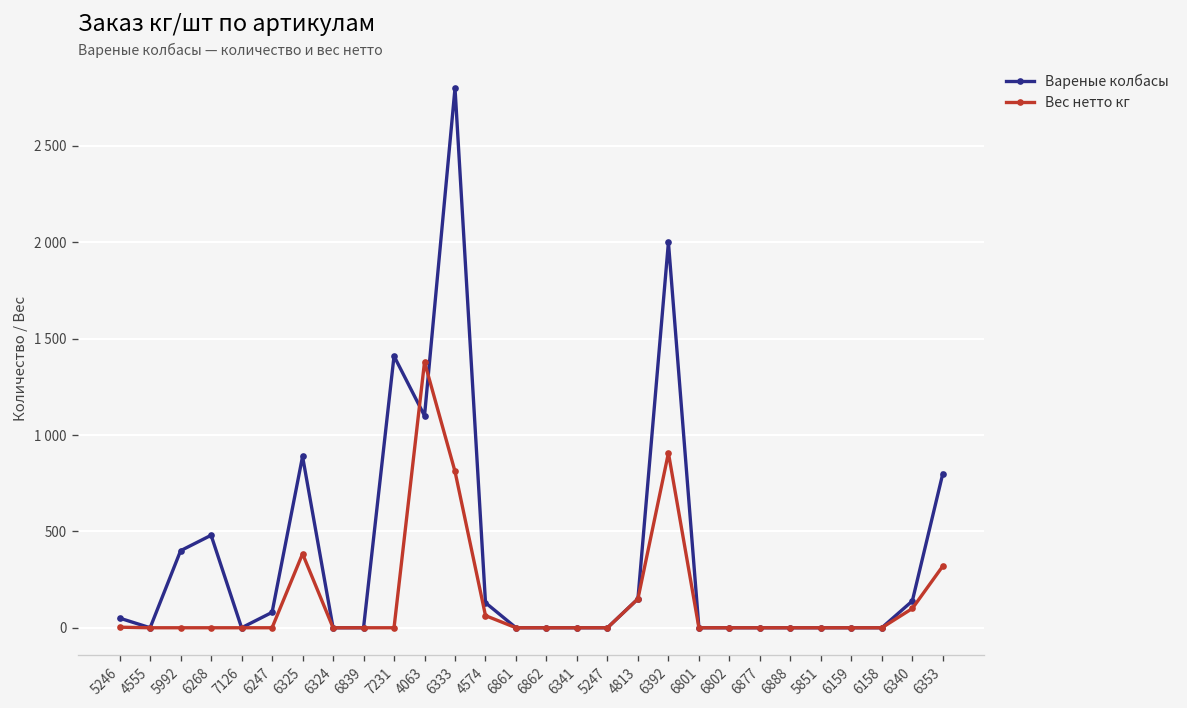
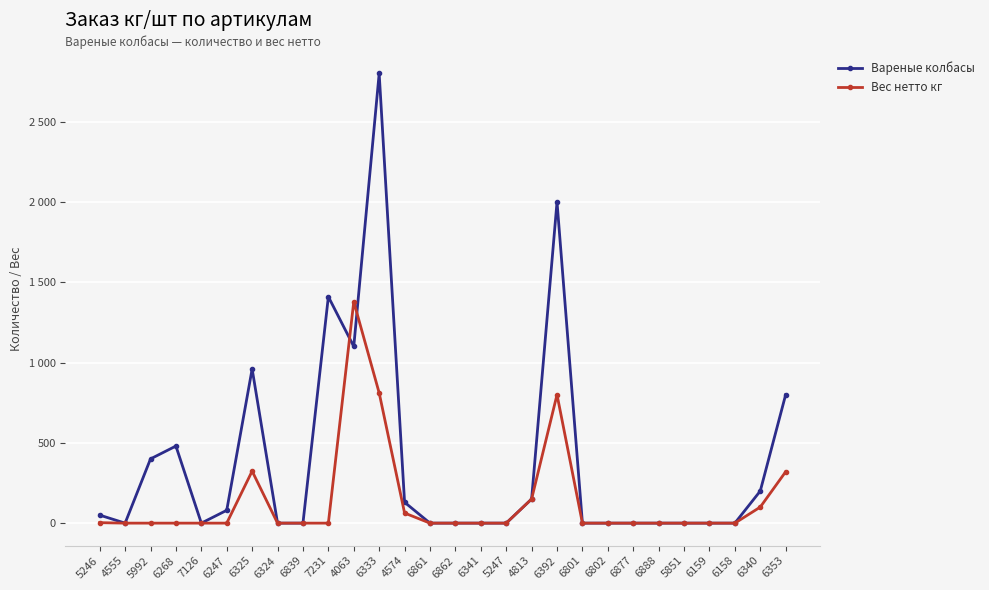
Вареные колбасы, 6325: 890 -> 960
Вес нетто кг, 6325: 380 -> 320
Вес нетто кг, 6392: 910 -> 800
Вареные колбасы, 6340: 140 -> 200
